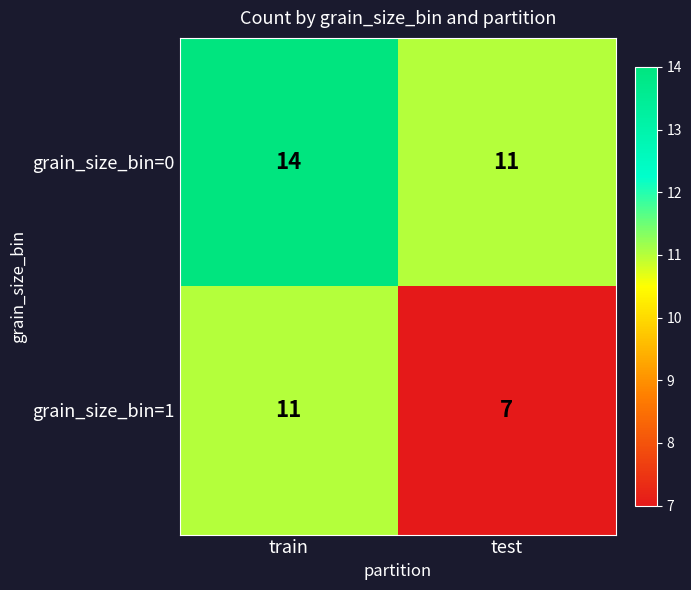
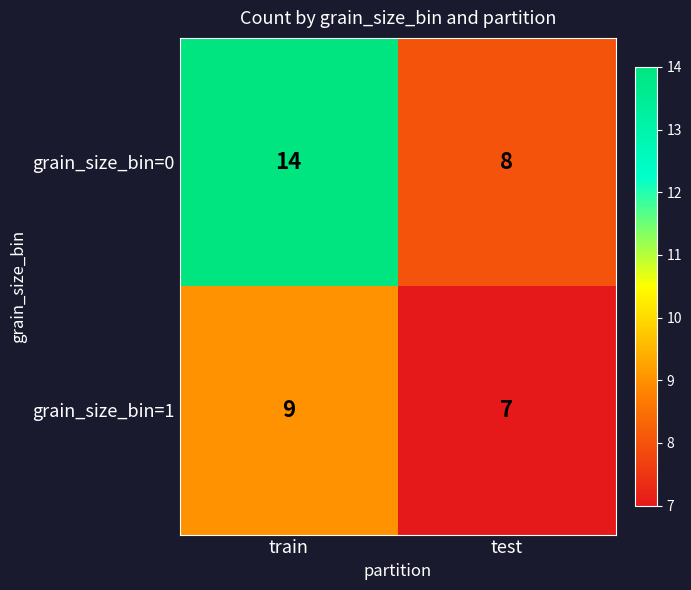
grain_size_bin=0, test: 11 -> 8
grain_size_bin=1, train: 11 -> 9
